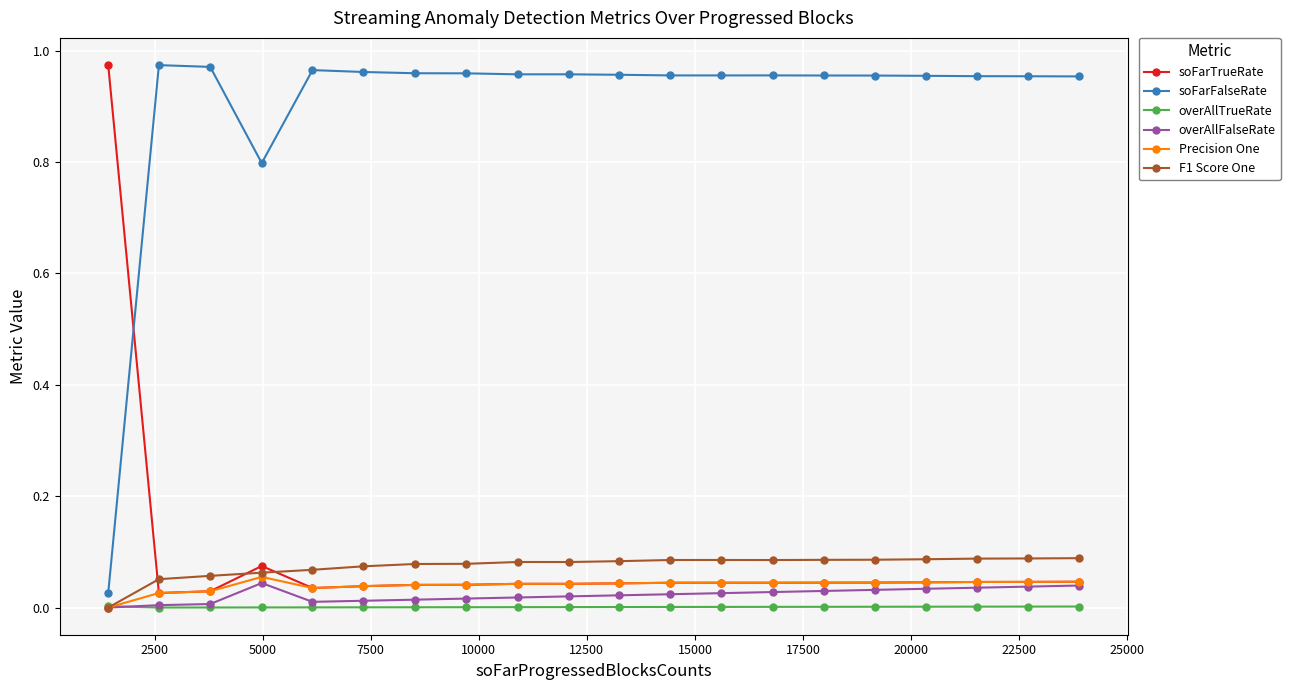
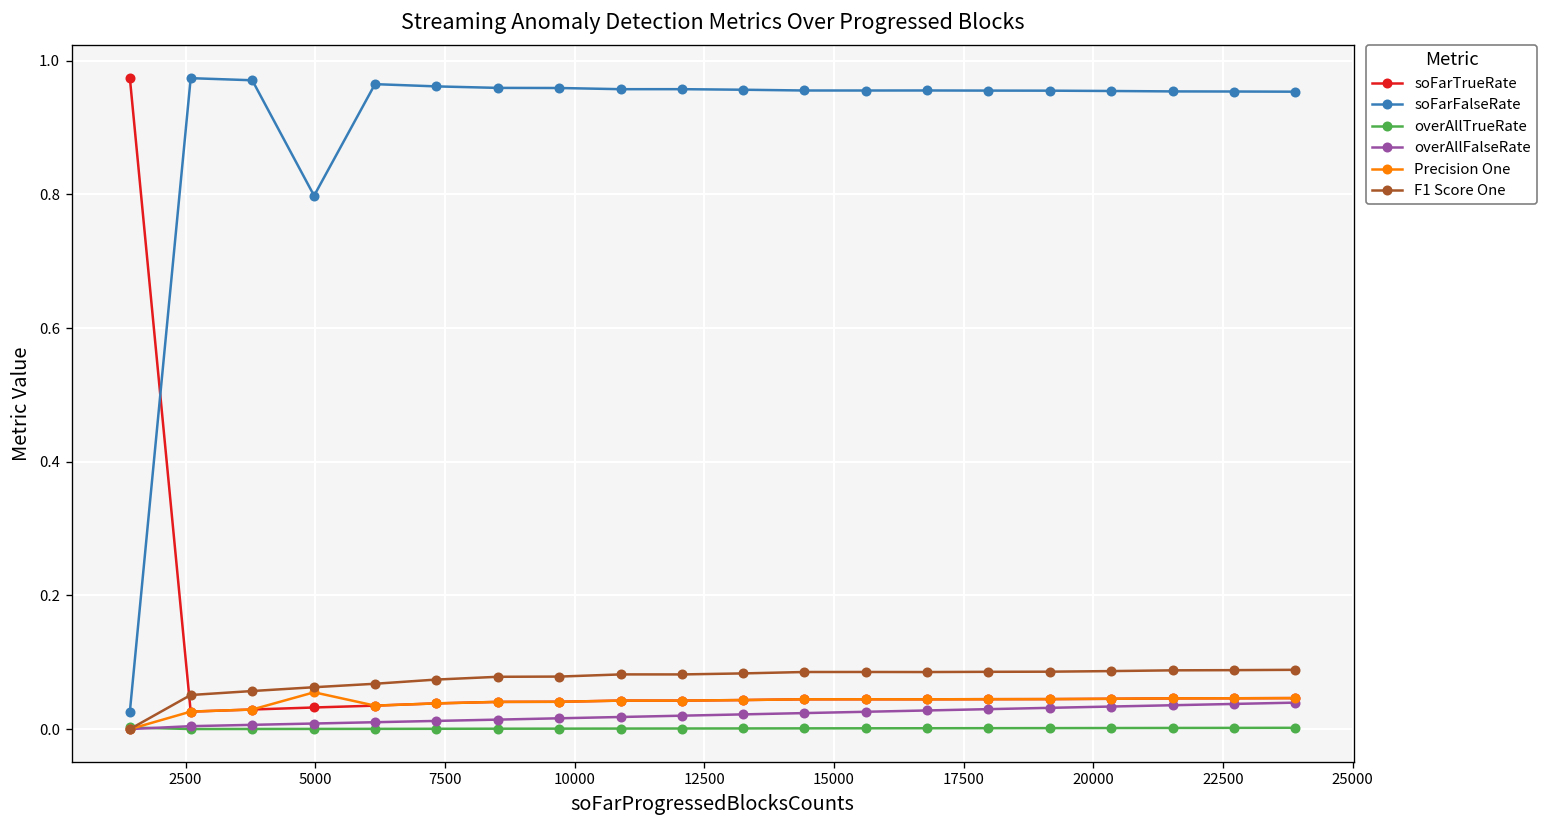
soFarTrueRate, 5000: 0.07 -> 0.03
overAllFalseRate, 5000: 0.04 -> 0.01
